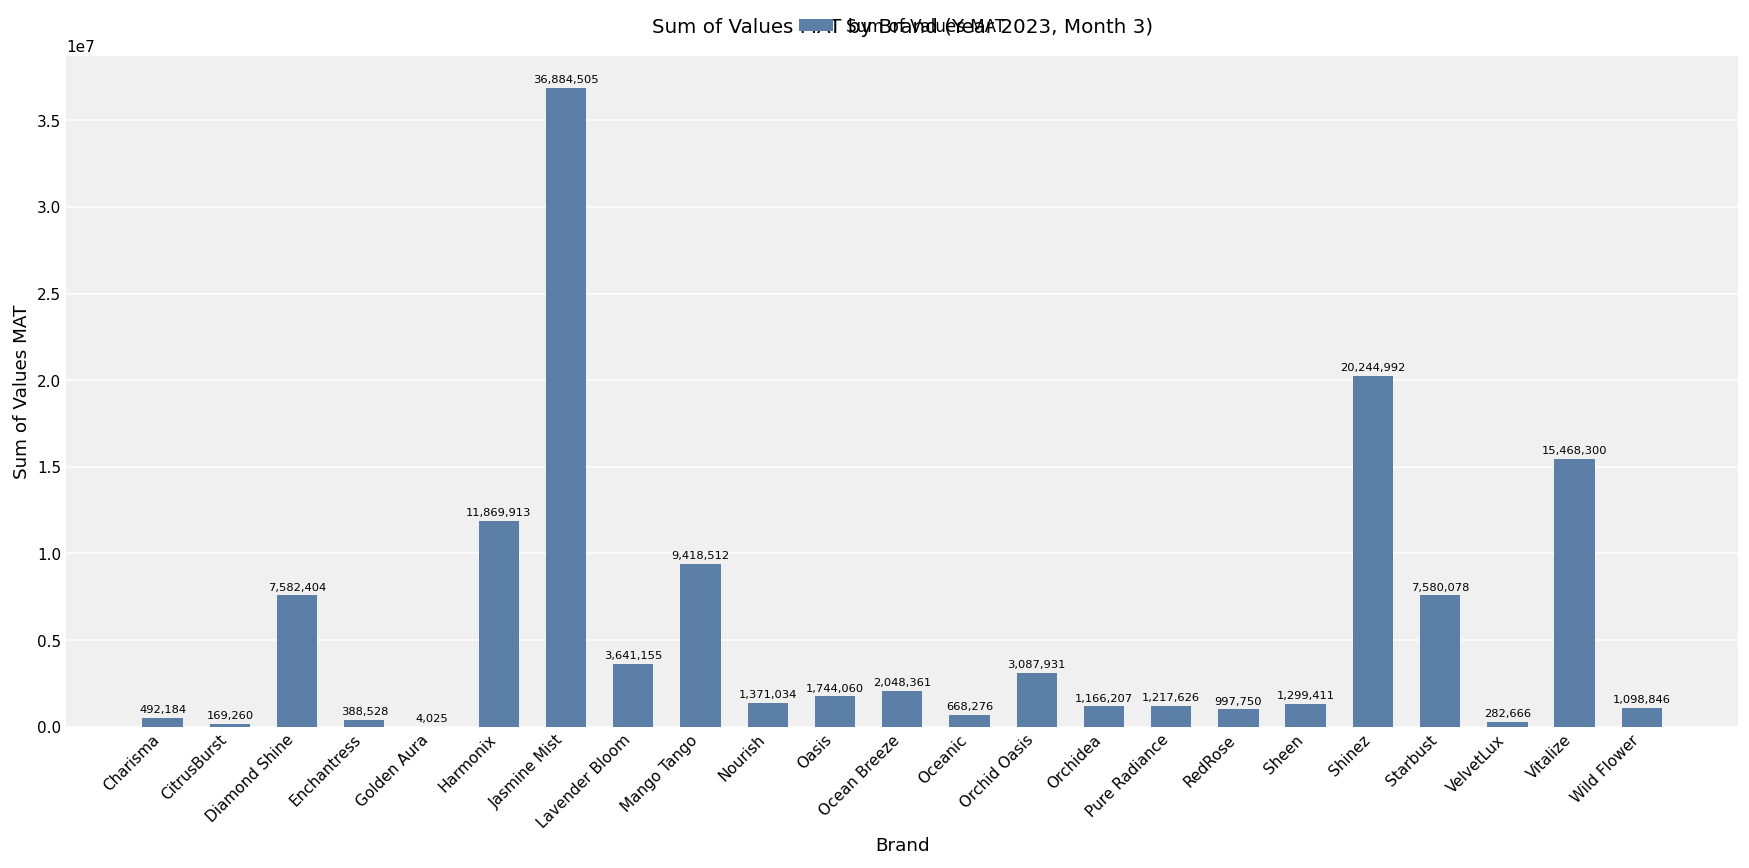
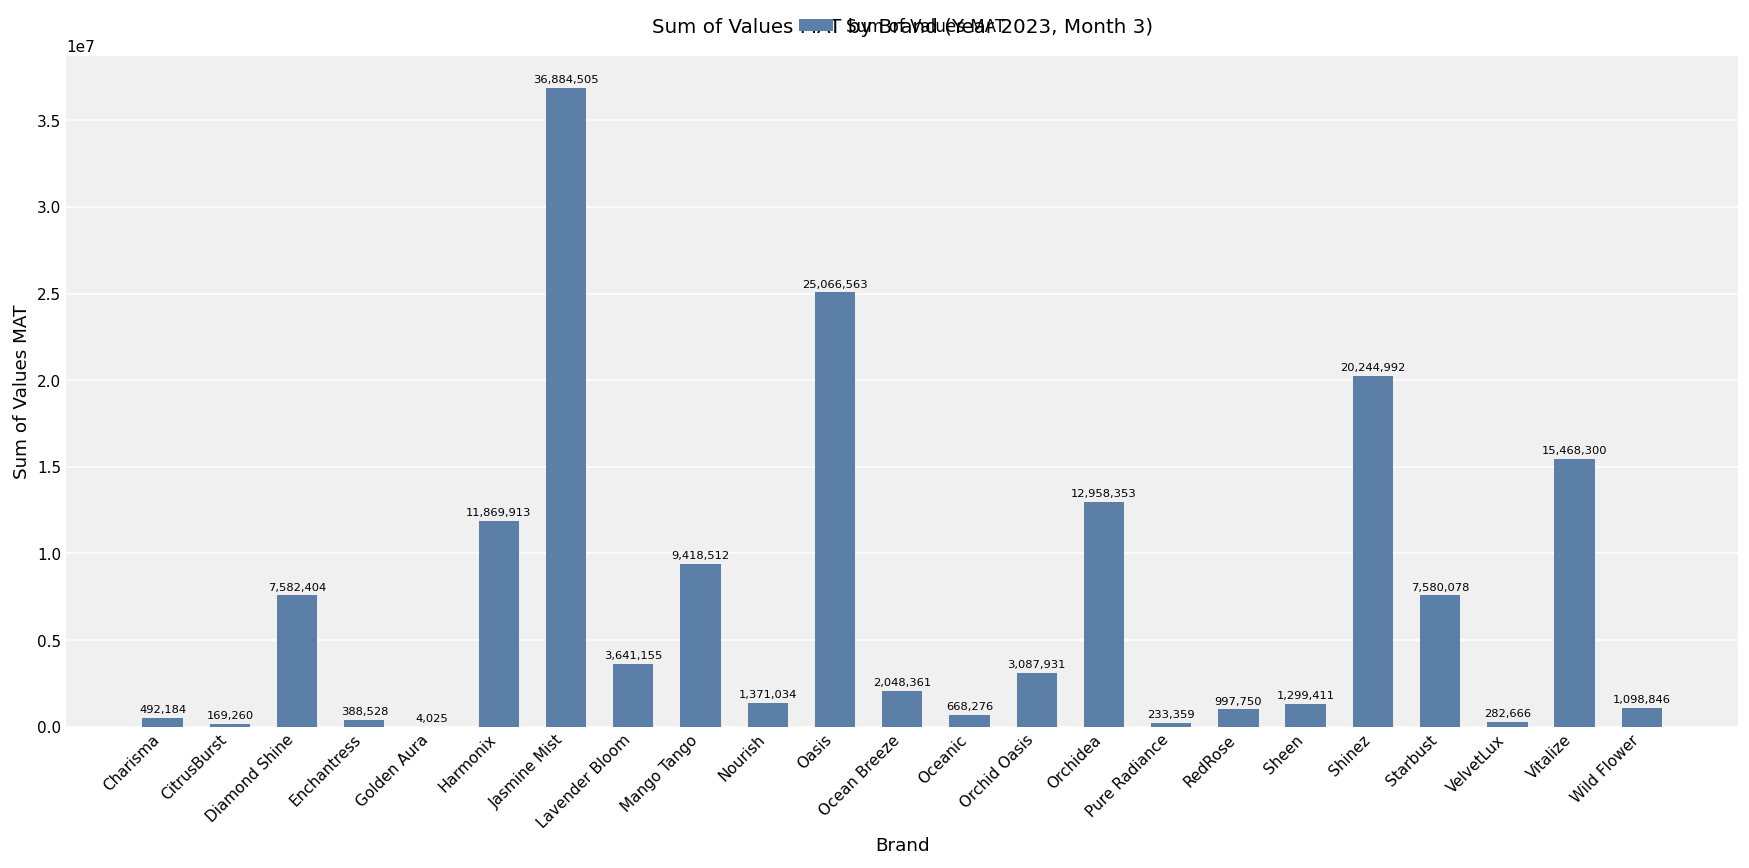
Oasis: 1,744,060 -> 25,066,563
Orchidea: 1,166,207 -> 12,958,353
Pure Radiance: 1,217,626 -> 233,359
